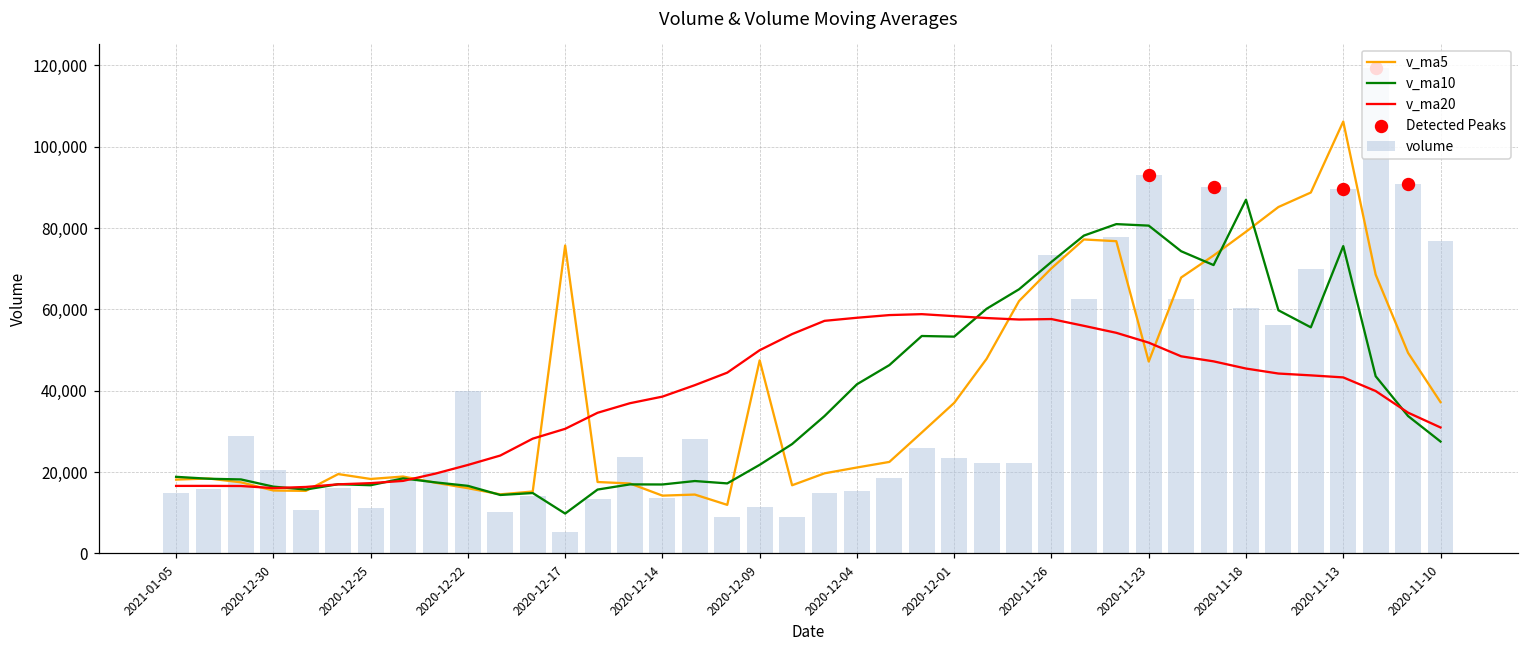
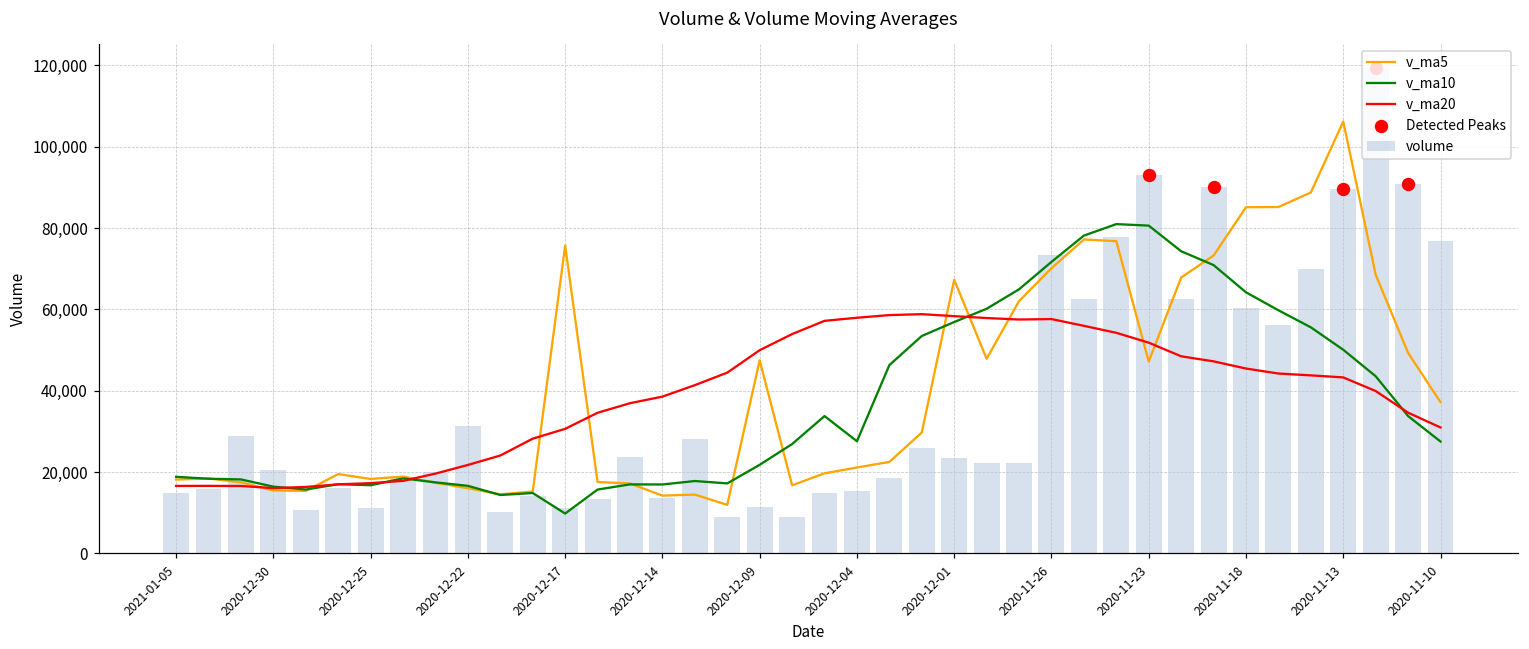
volume, 2020-12-22: 40,000 -> 31,000
volume, 2020-12-17: 5,000 -> 11,000
v_ma10, 2020-12-04: 42,000 -> 28,000
v_ma5, 2020-12-01: 37,000 -> 67,000
v_ma10, 2020-12-01: 53,000 -> 57,000
v_ma5, 2020-11-18: 79,000 -> 85,000
v_ma10, 2020-11-18: 87,000 -> 64,000
v_ma10, 2020-11-13: 76,000 -> 50,000
